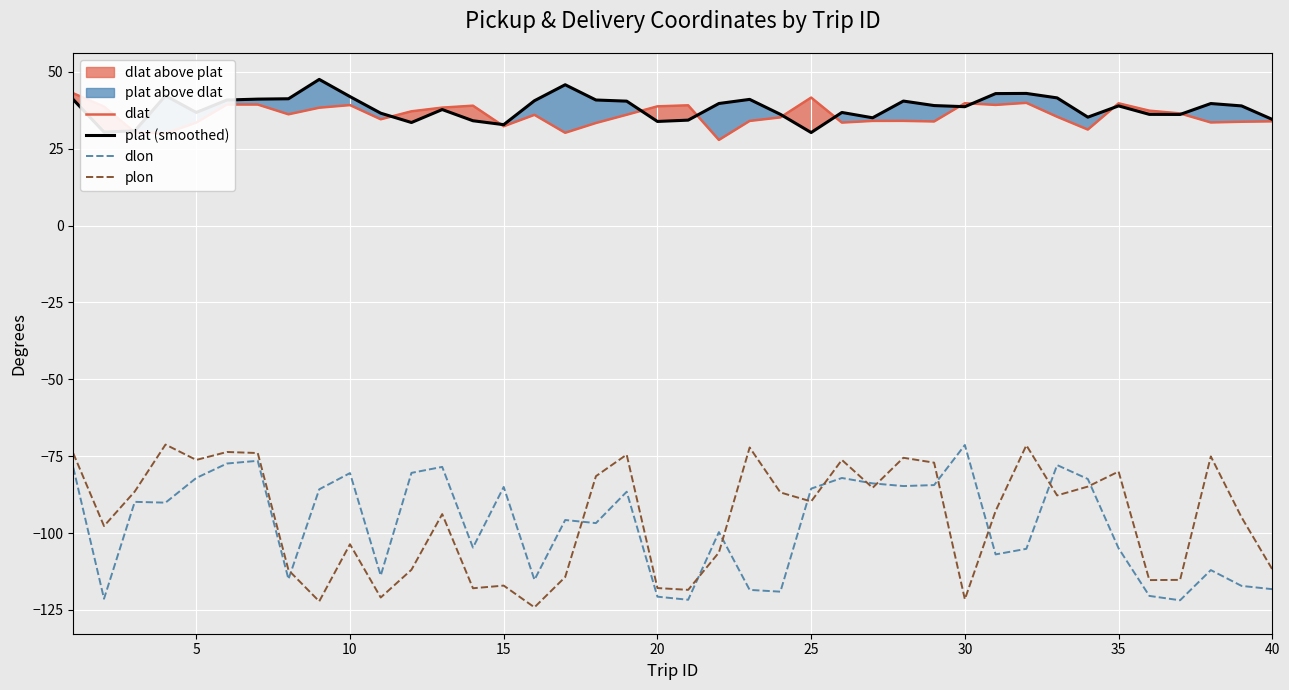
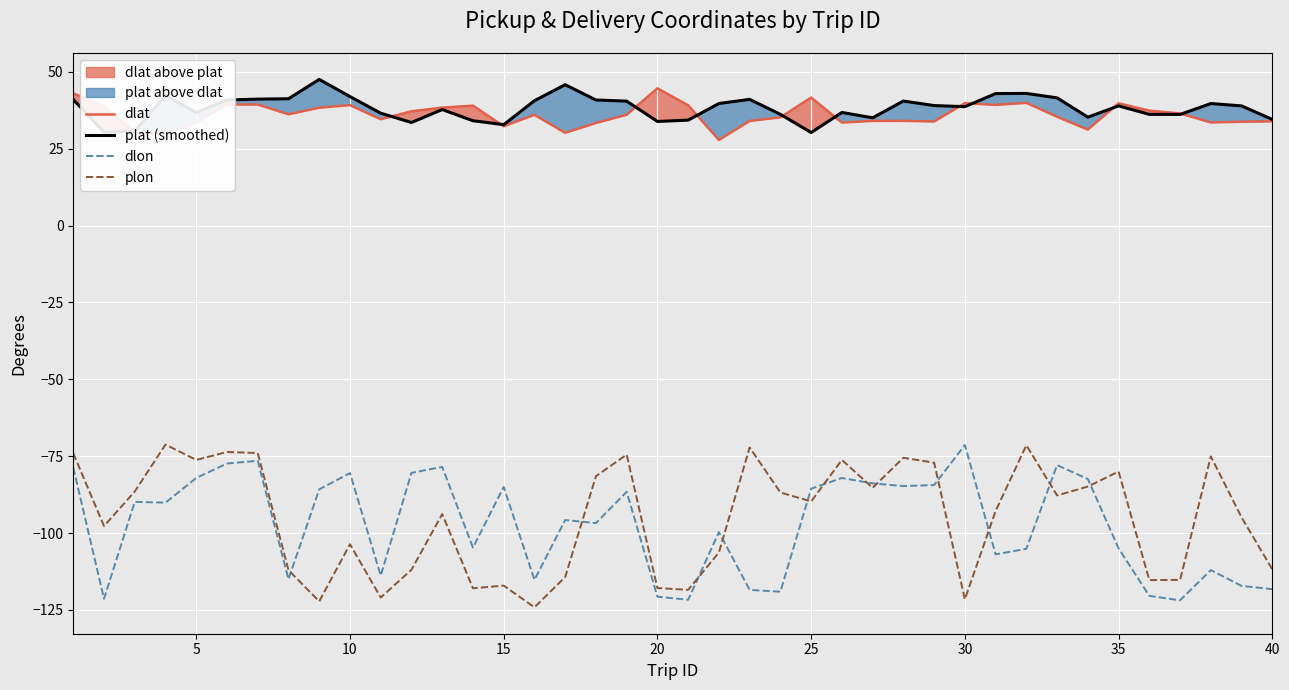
dlat, 20: 39 -> 45
